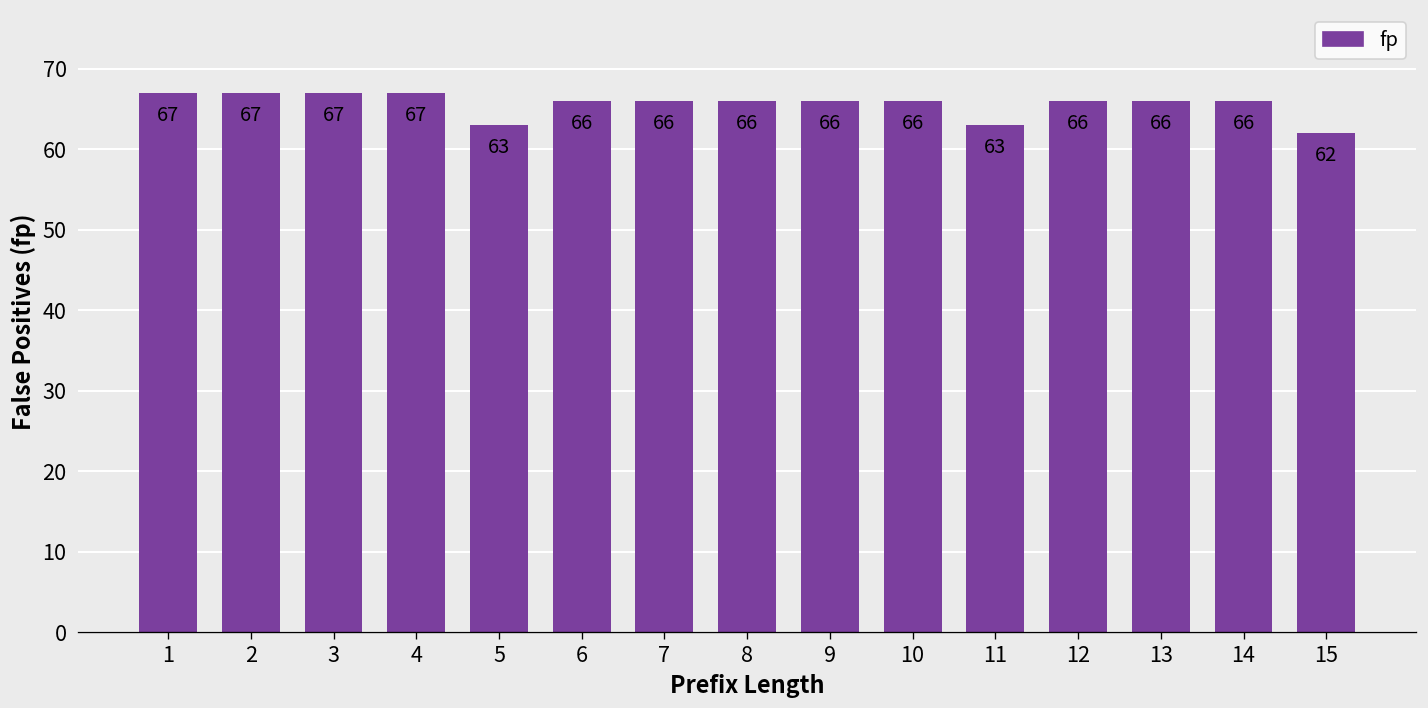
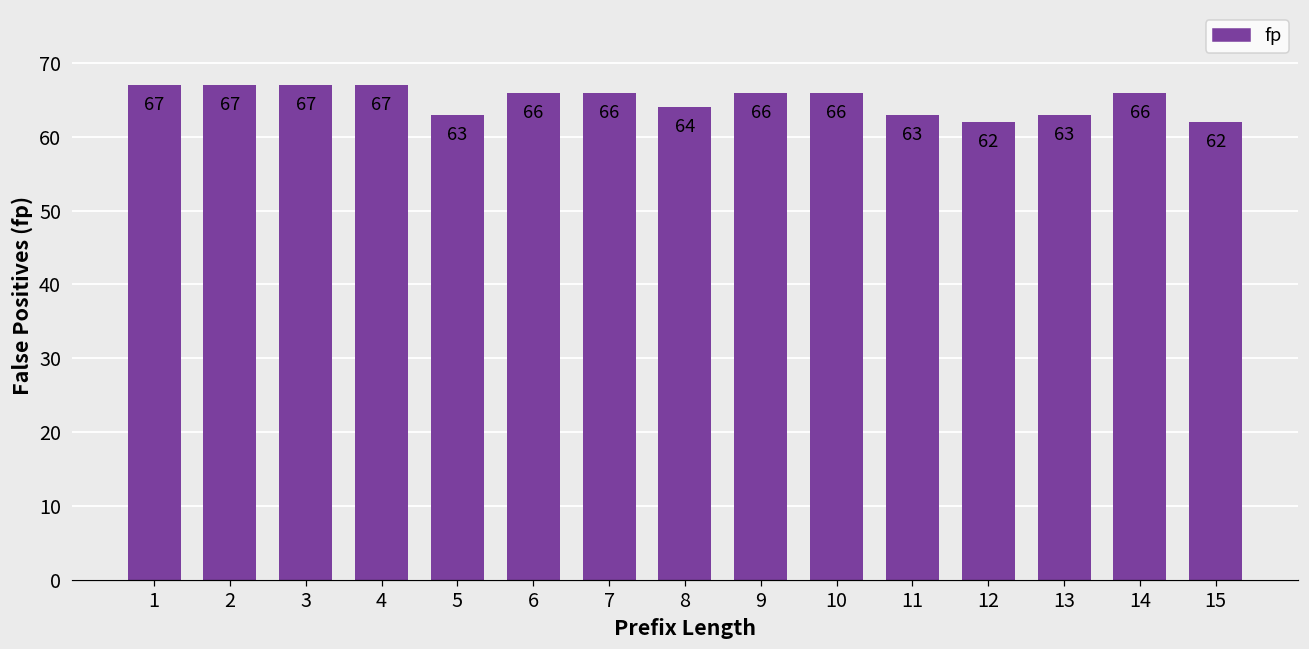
8: 66 -> 64
12: 66 -> 62
13: 66 -> 63
